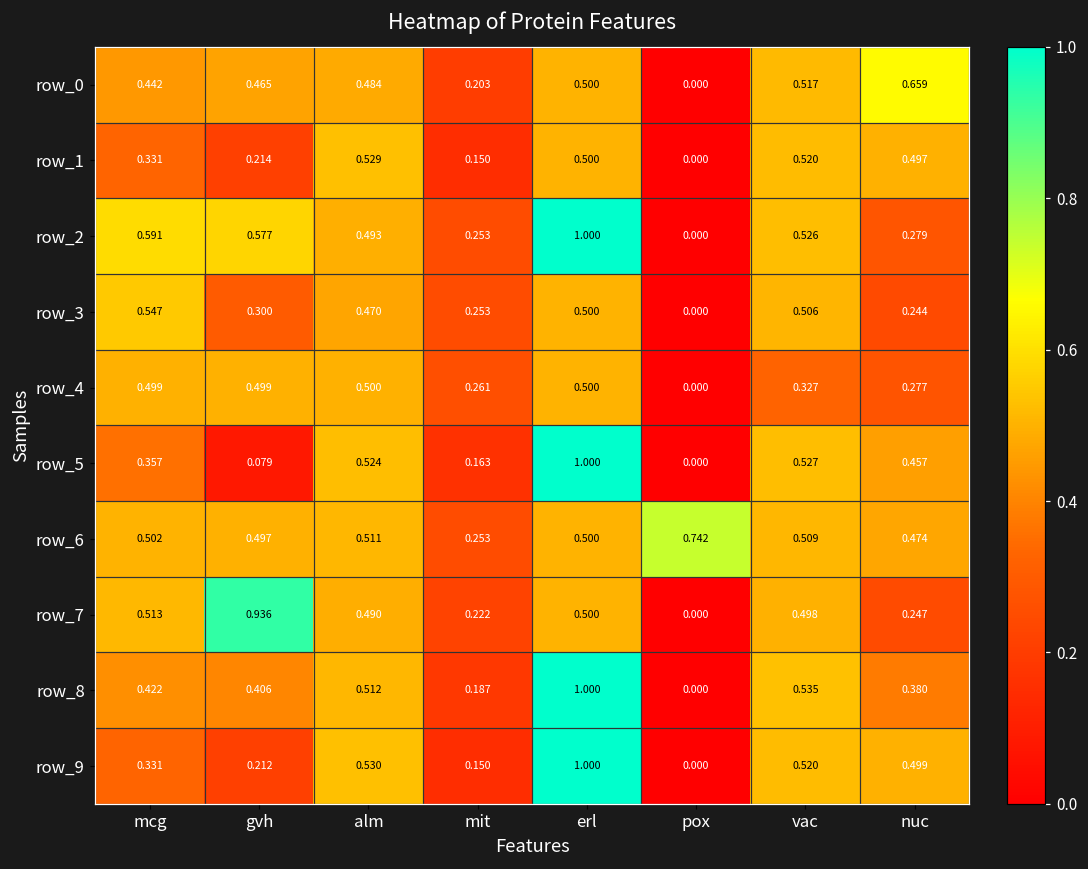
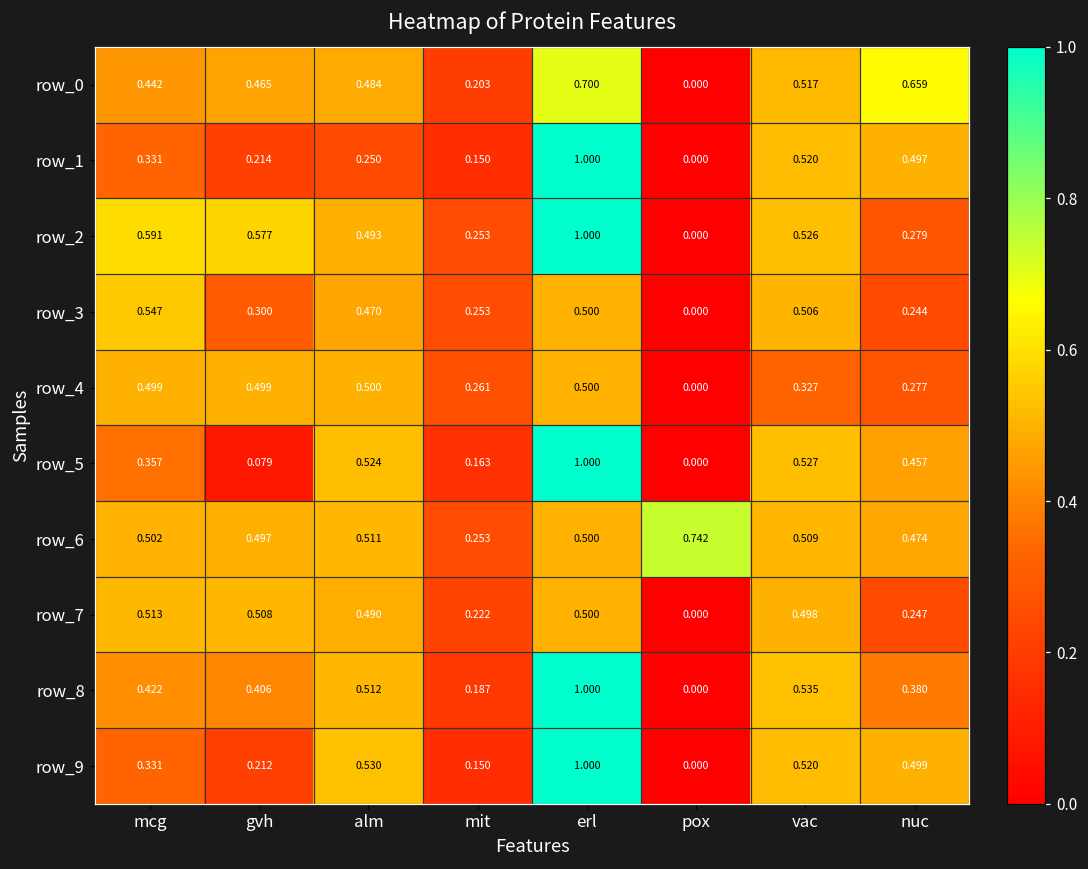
row_0, erl: 0.500 -> 0.700
row_1, alm: 0.529 -> 0.250
row_1, erl: 0.500 -> 1.000
row_7, gvh: 0.936 -> 0.508
